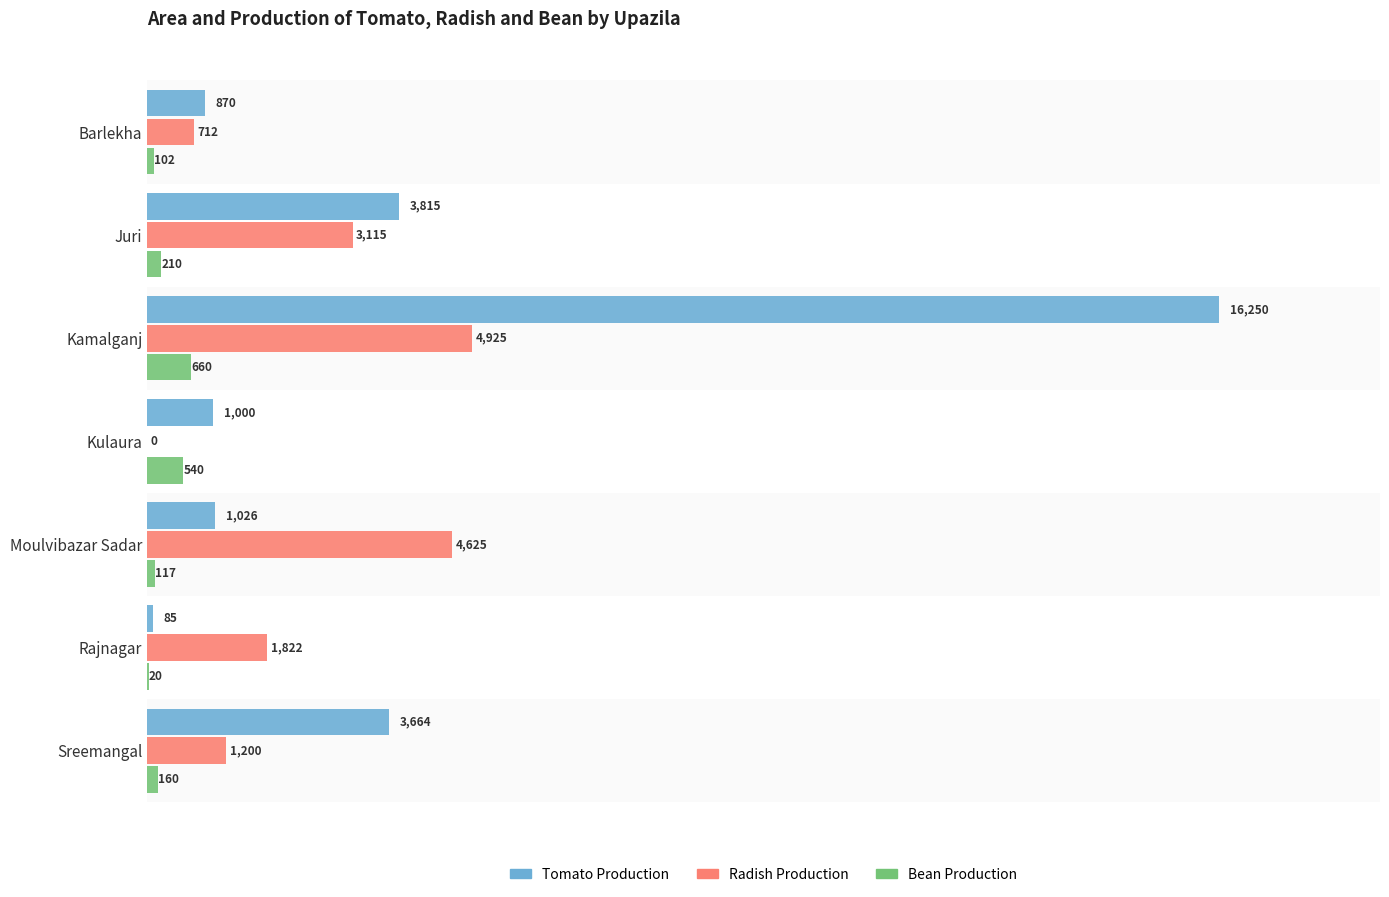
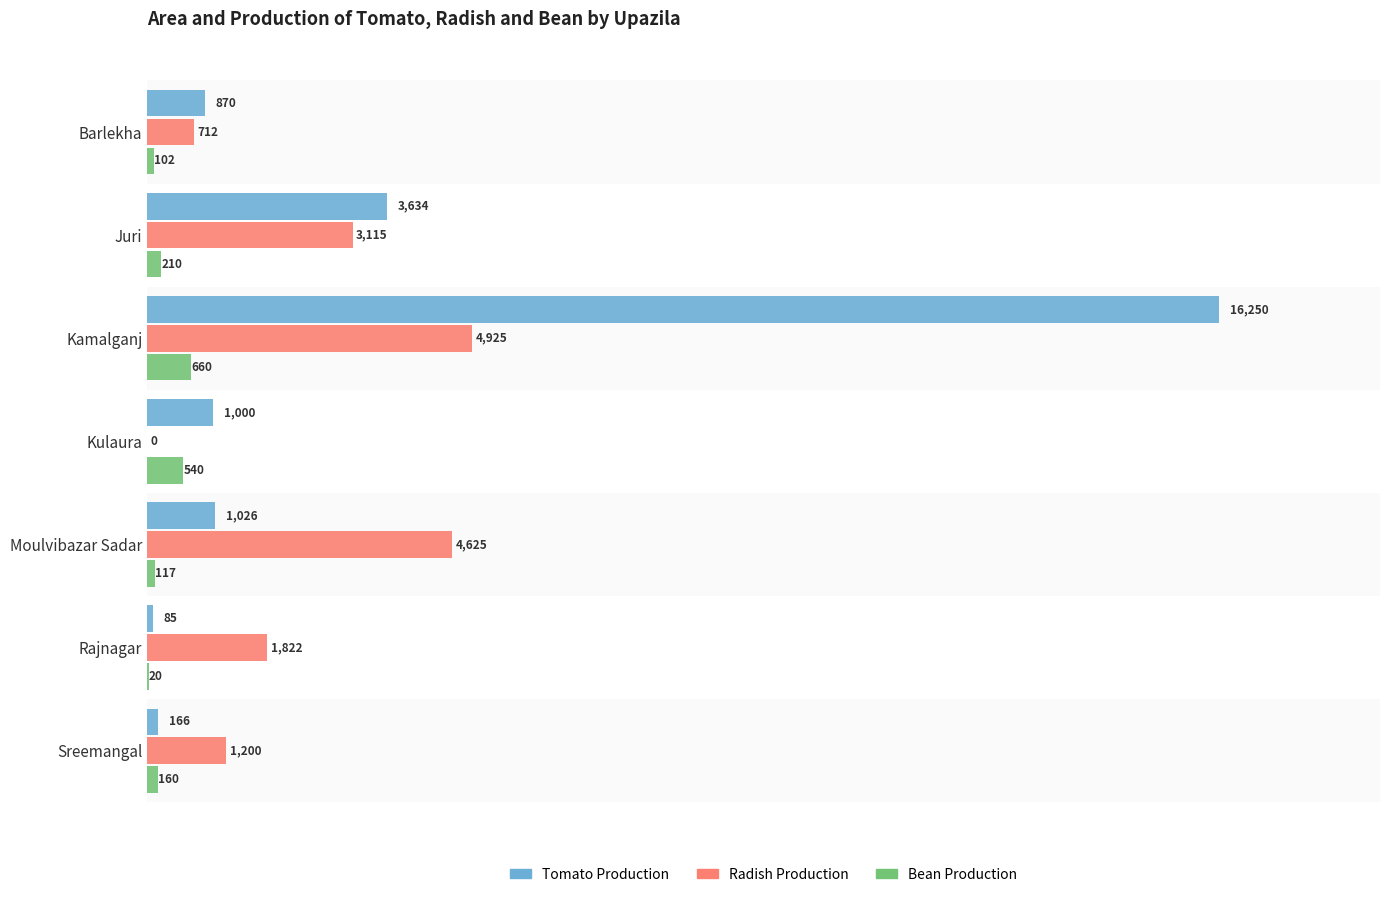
Tomato Production, Juri: 3,815 -> 3,634
Tomato Production, Sreemangal: 3,664 -> 166
